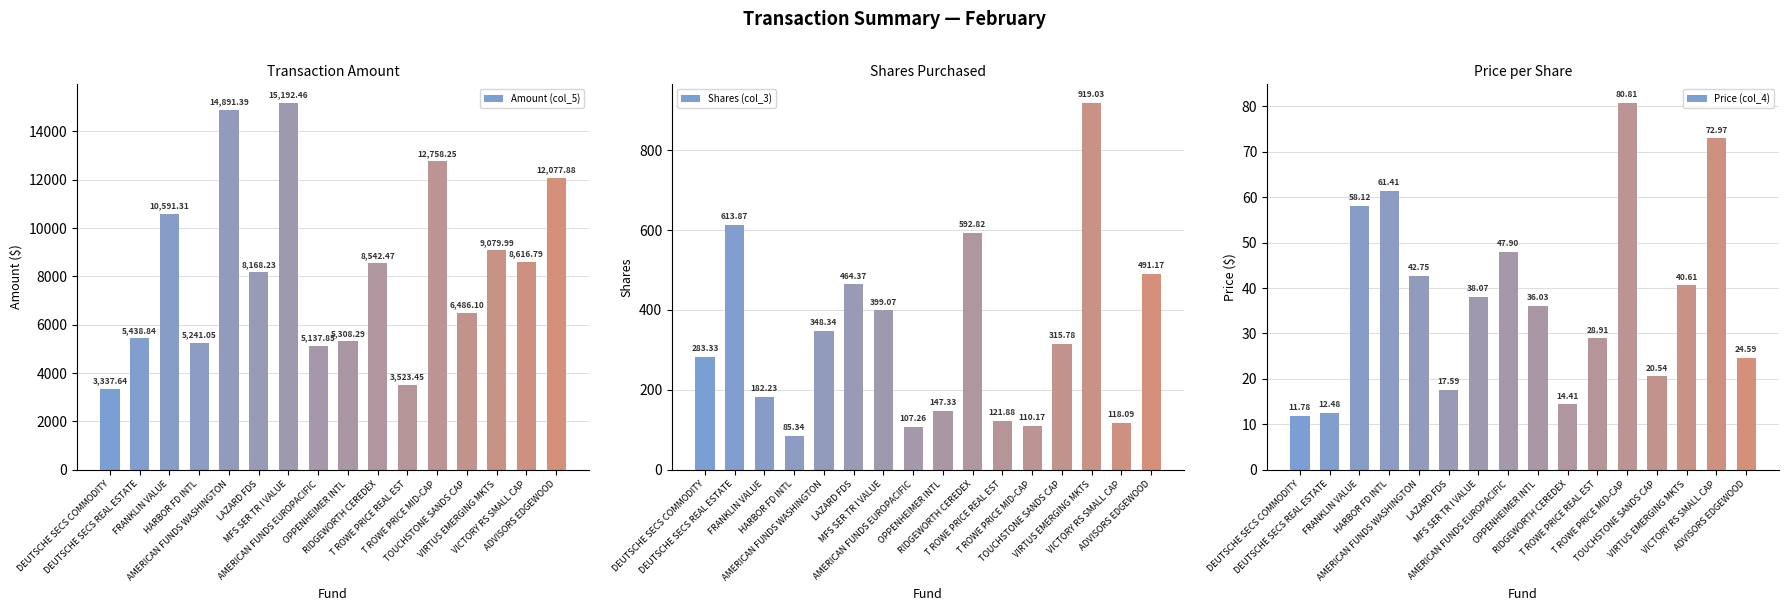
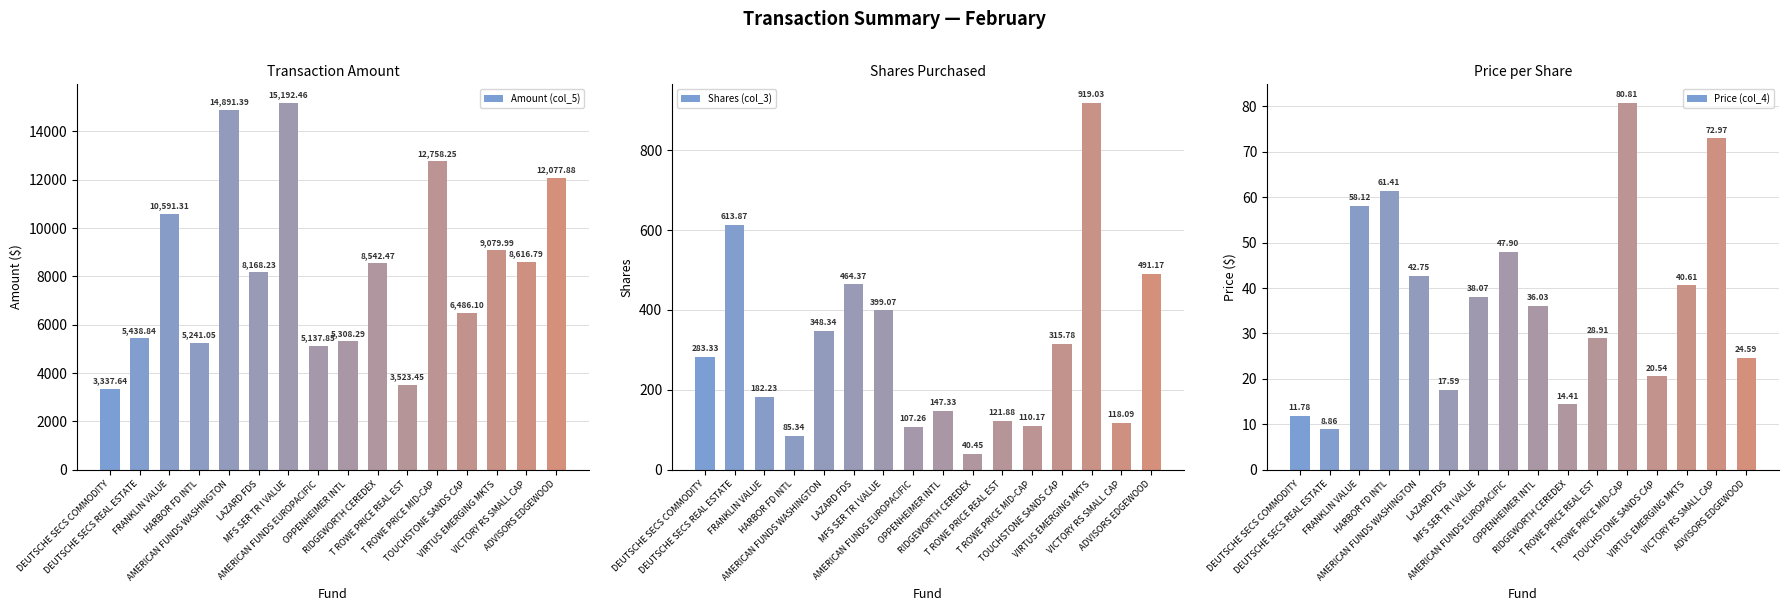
Shares Purchased, RIDGEWORTH CEREDEX: 592.82 -> 40.45
Price per Share, DEUTSCHE SECS REAL ESTATE: 12.48 -> 8.86
